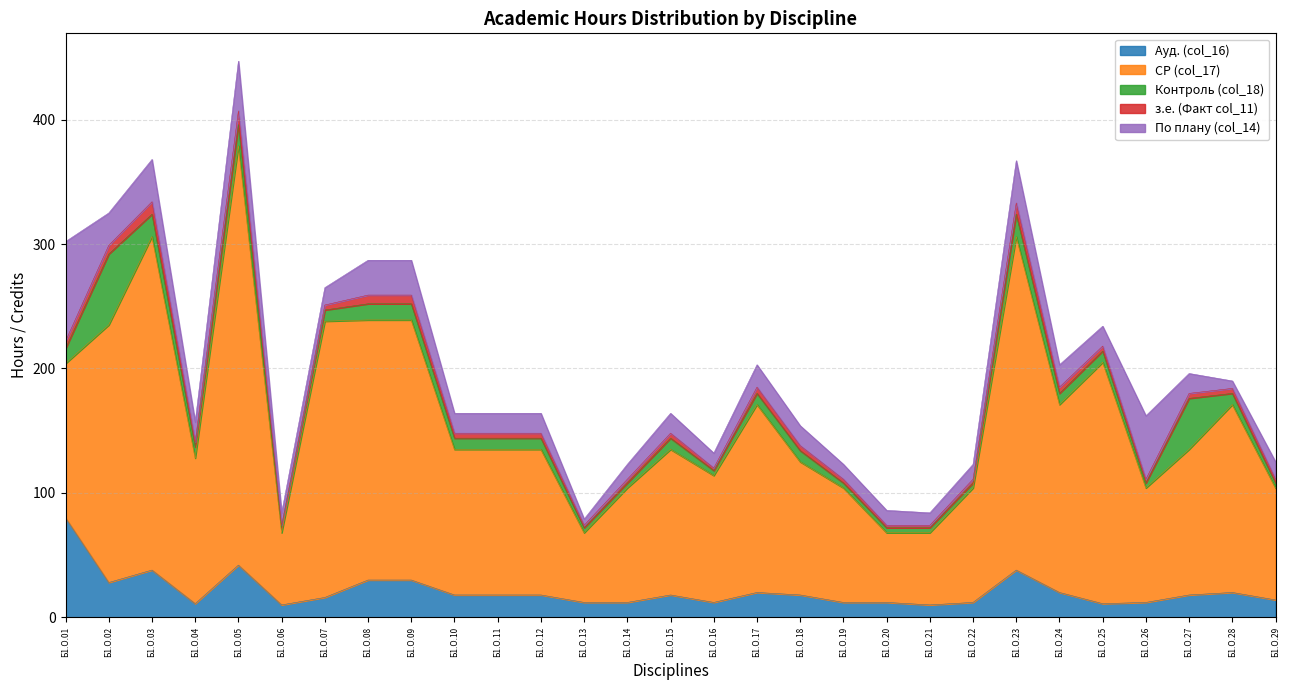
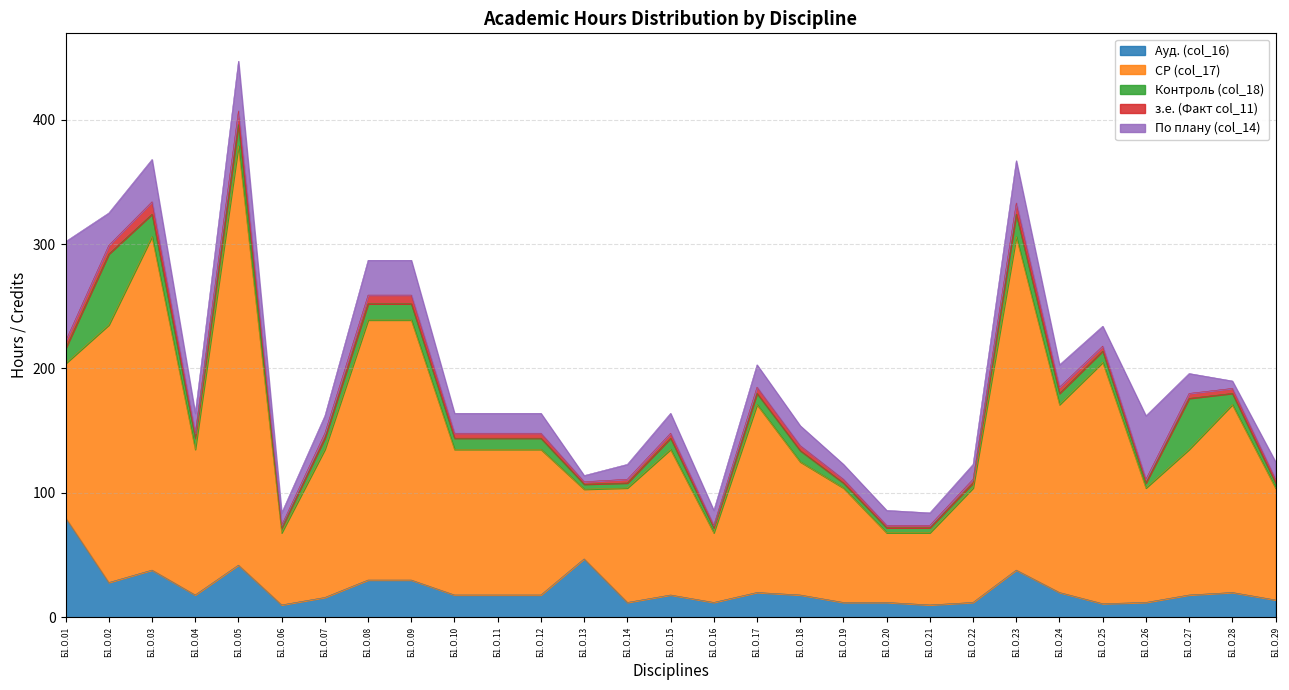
Ауд. (col_16), Б1.О.04: 11 -> 18
СР (col_17), Б1.О.07: 222 -> 119
Ауд. (col_16), Б1.О.13: 12 -> 47
СР (col_17), Б1.О.16: 102 -> 56
